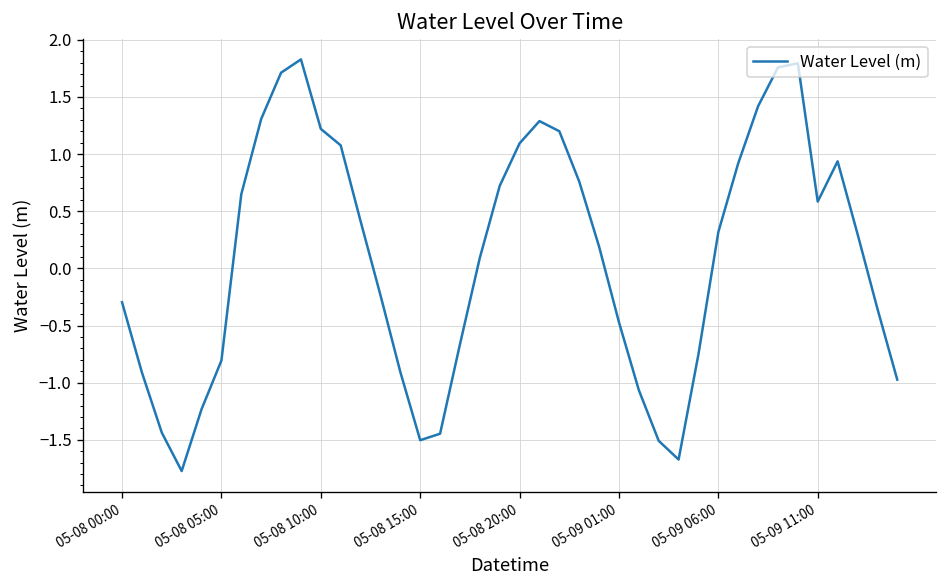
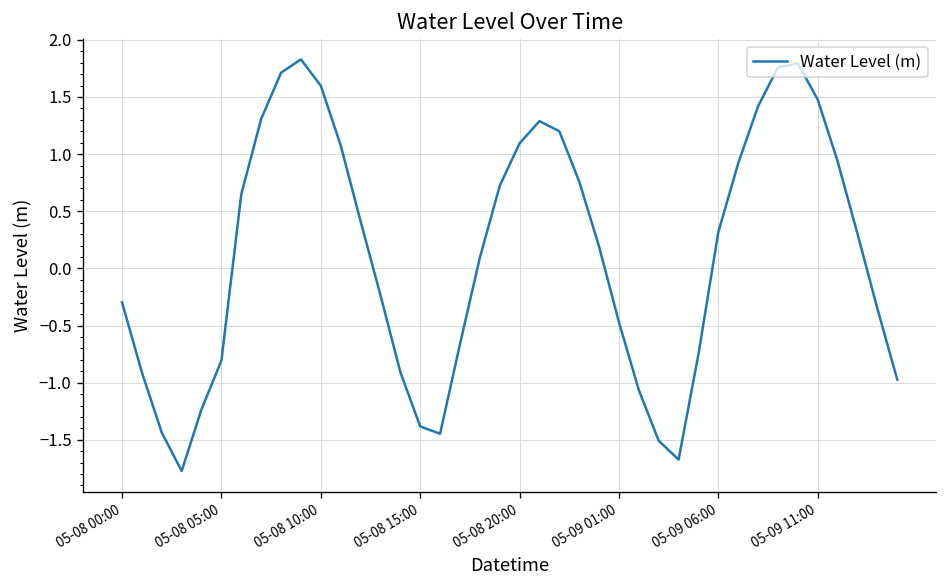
05-08 10:00: 1.2 -> 1.6
05-08 15:00: -1.5 -> -1.4
05-09 11:00: 0.6 -> 1.5
